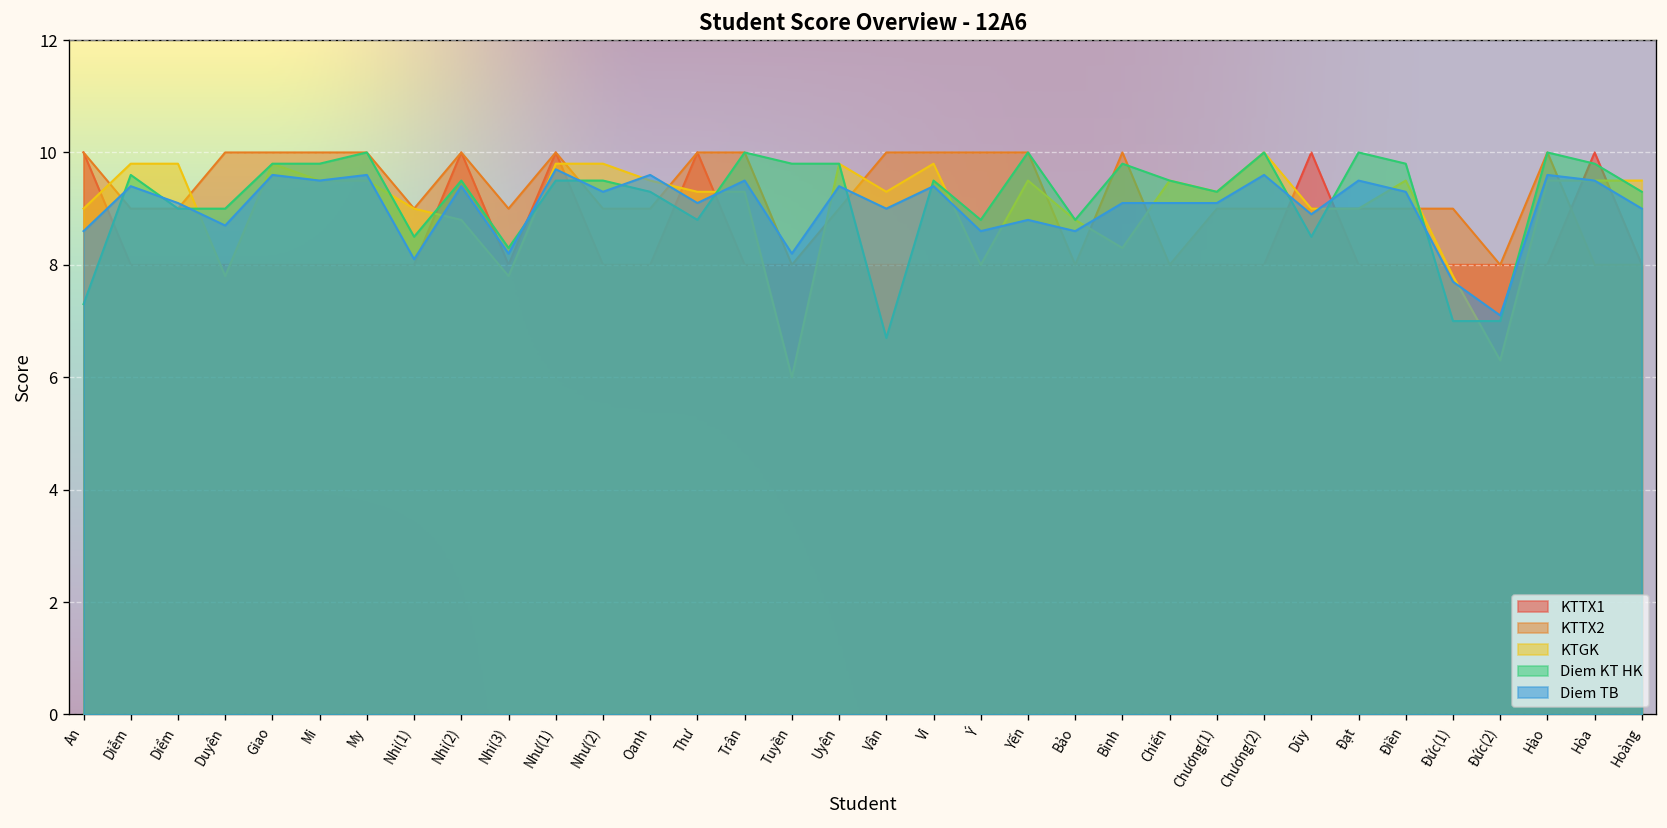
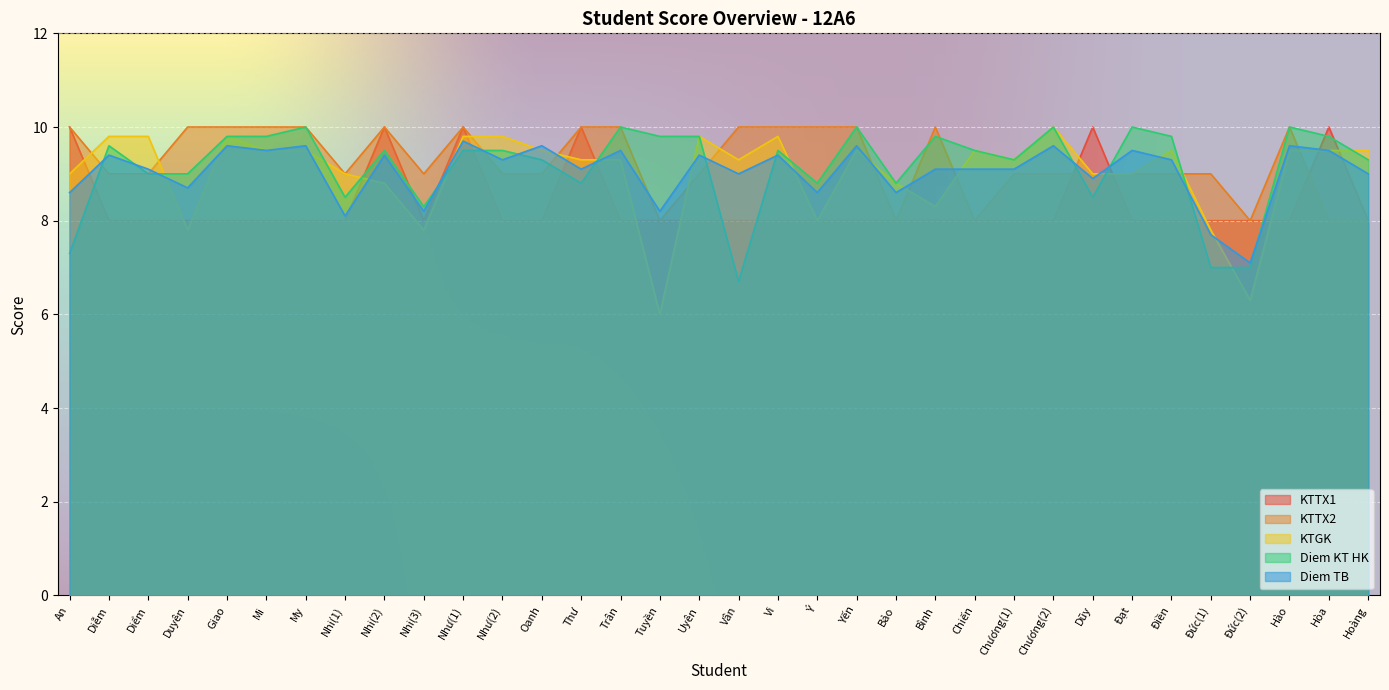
Diem TB, Yến: 8.8 -> 9.6
